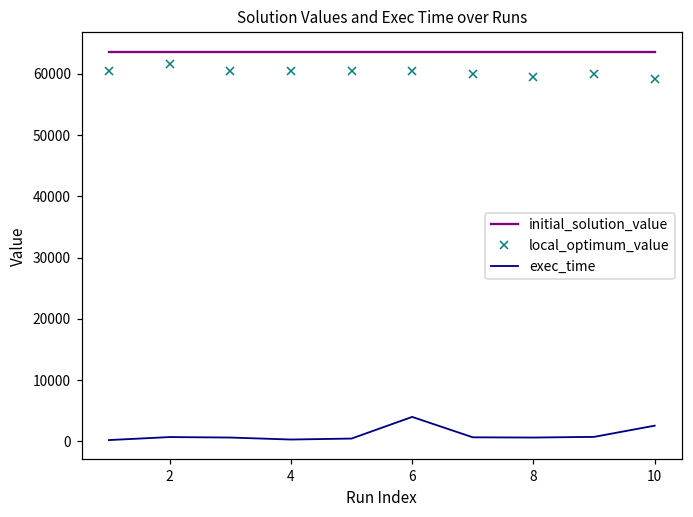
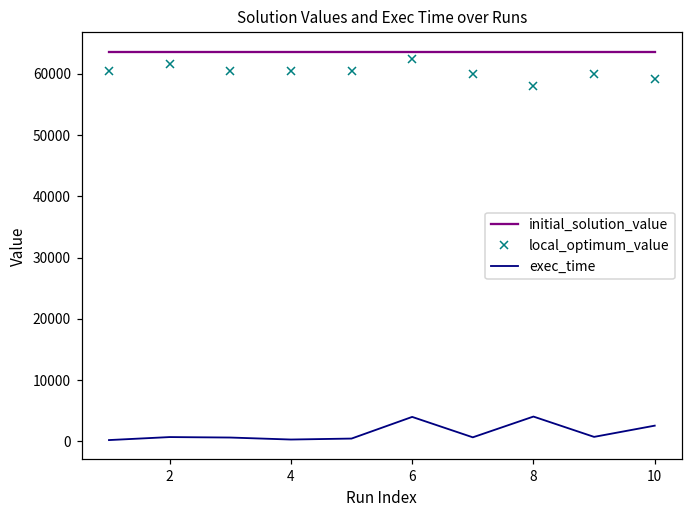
local_optimum_value, 6: 60000 -> 63000
local_optimum_value, 8: 60000 -> 58000
exec_time, 8: 1000 -> 4000
